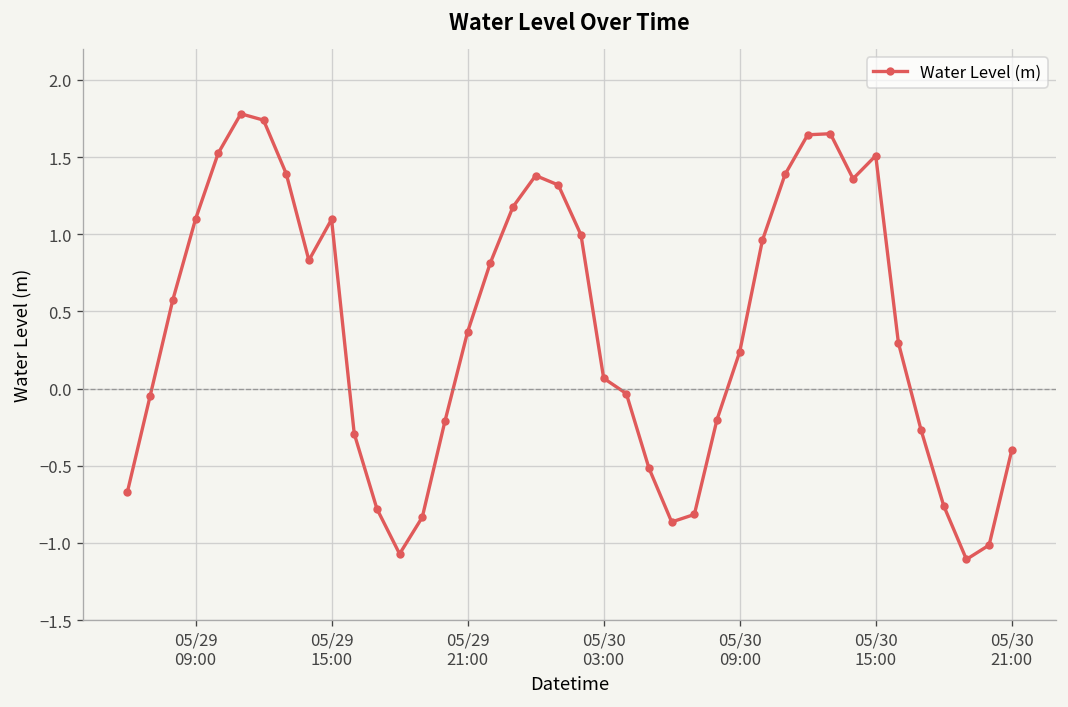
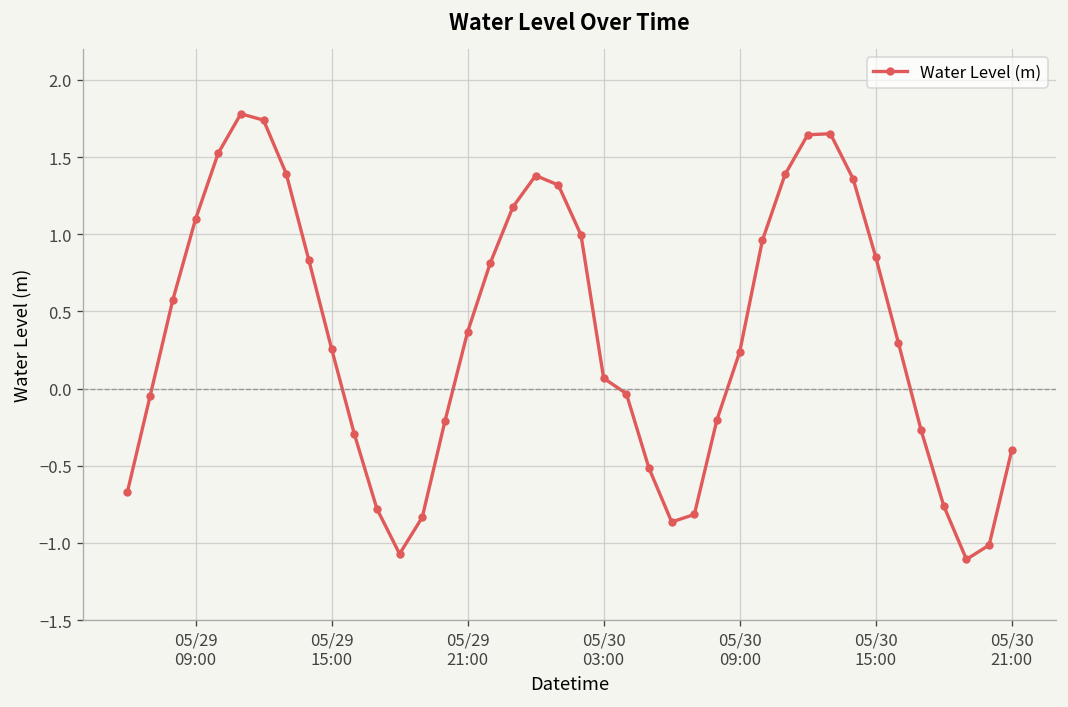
05/29 15:00: 1.10 -> 0.26
05/30 15:00: 1.51 -> 0.85
